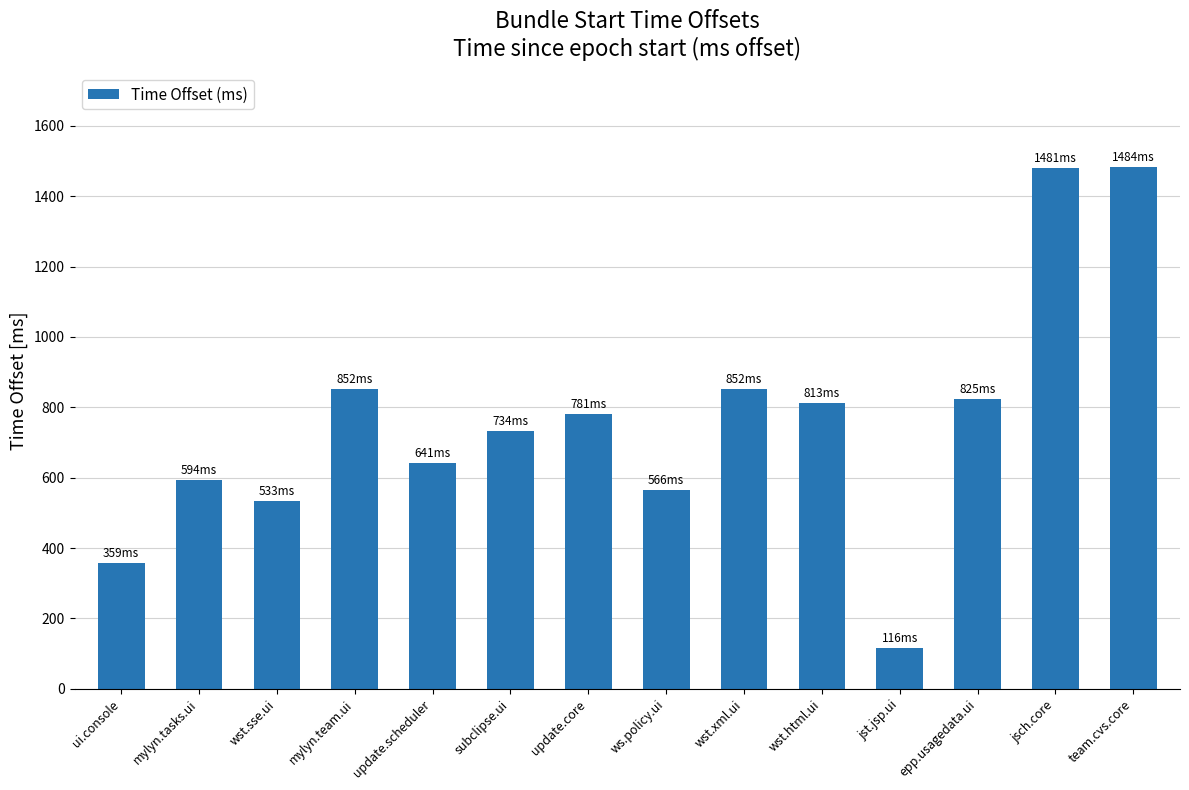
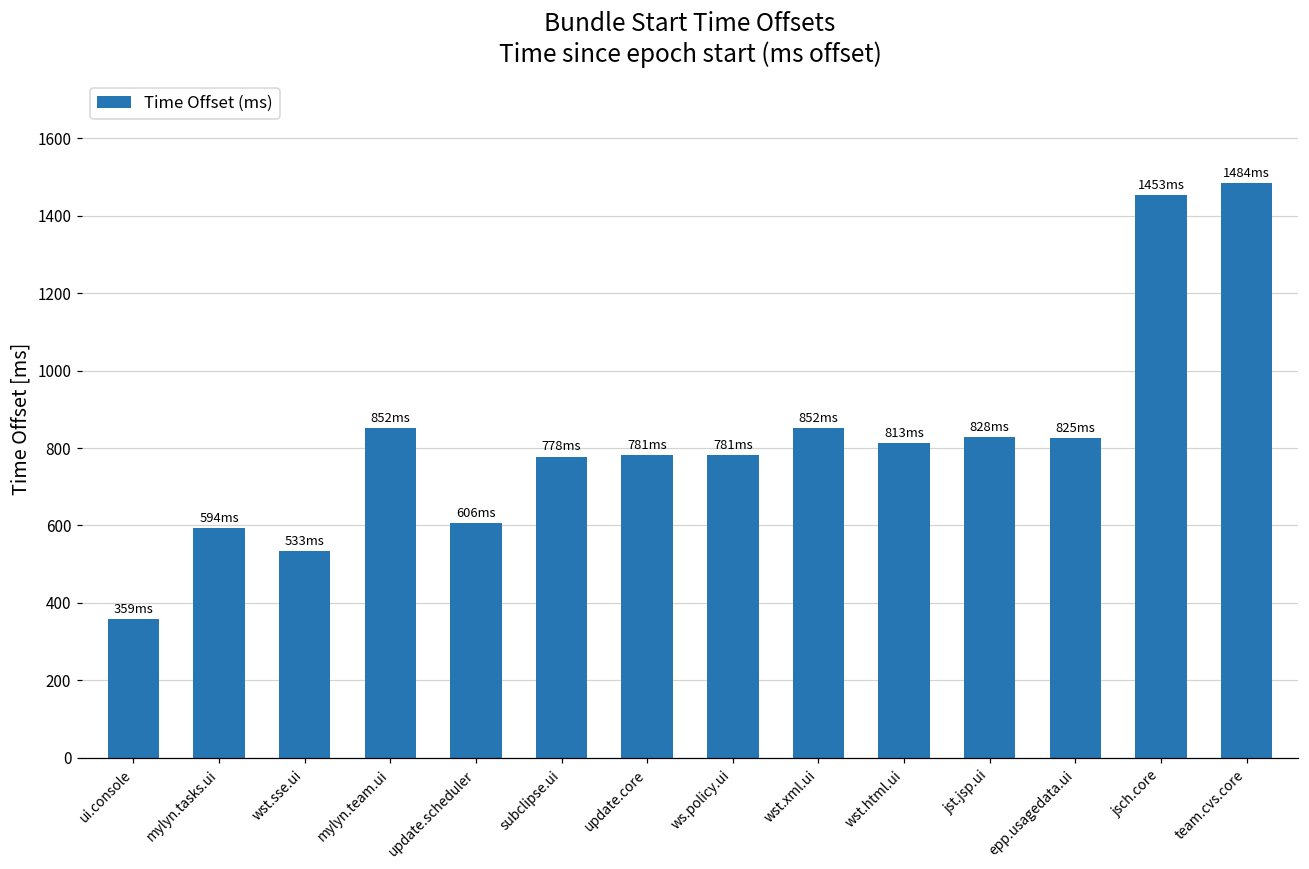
update.scheduler: 641 -> 606
subclipse.ui: 734 -> 778
ws.policy.ui: 566 -> 781
jst.jsp.ui: 116 -> 828
jsch.core: 1481 -> 1453
